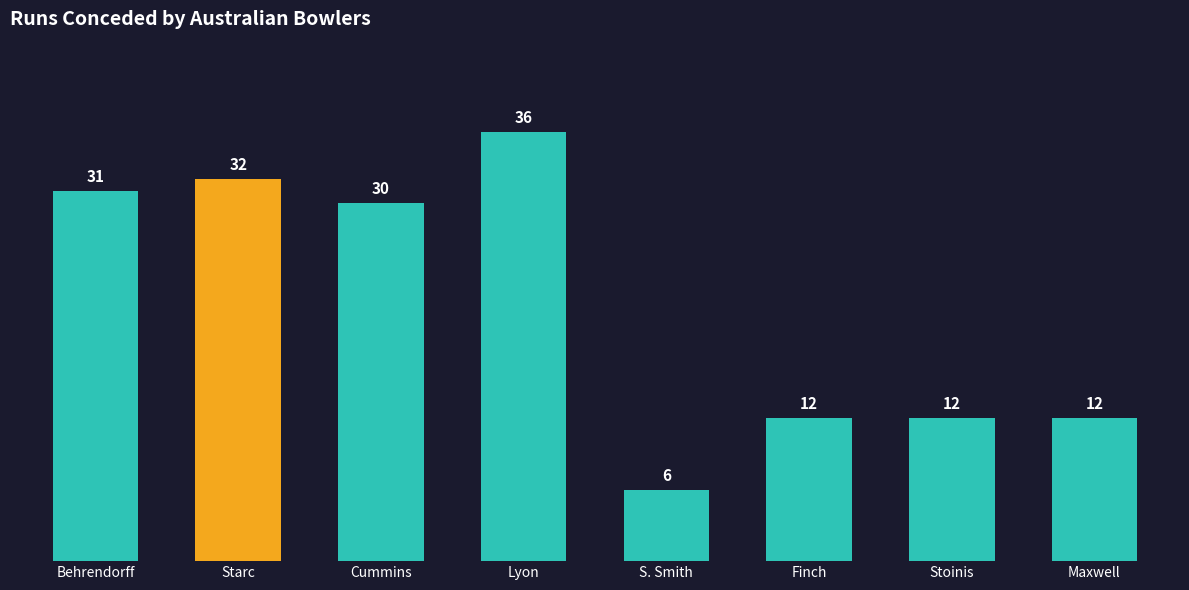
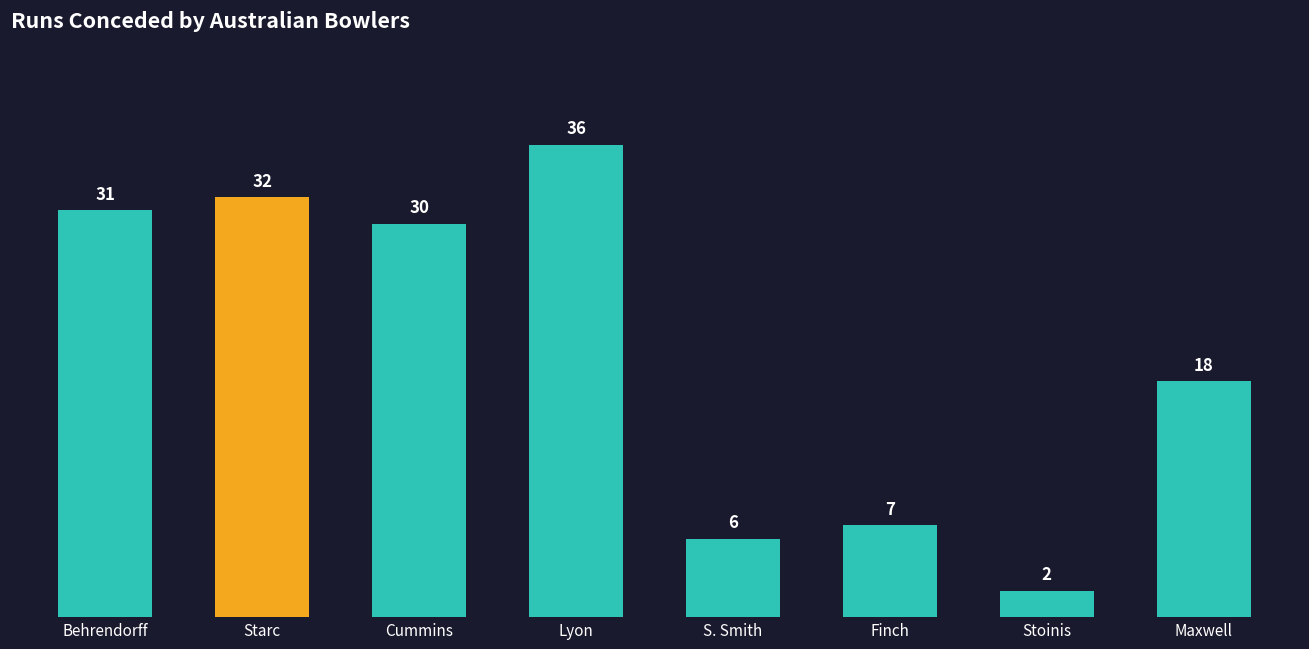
Finch: 12 -> 7
Stoinis: 12 -> 2
Maxwell: 12 -> 18
